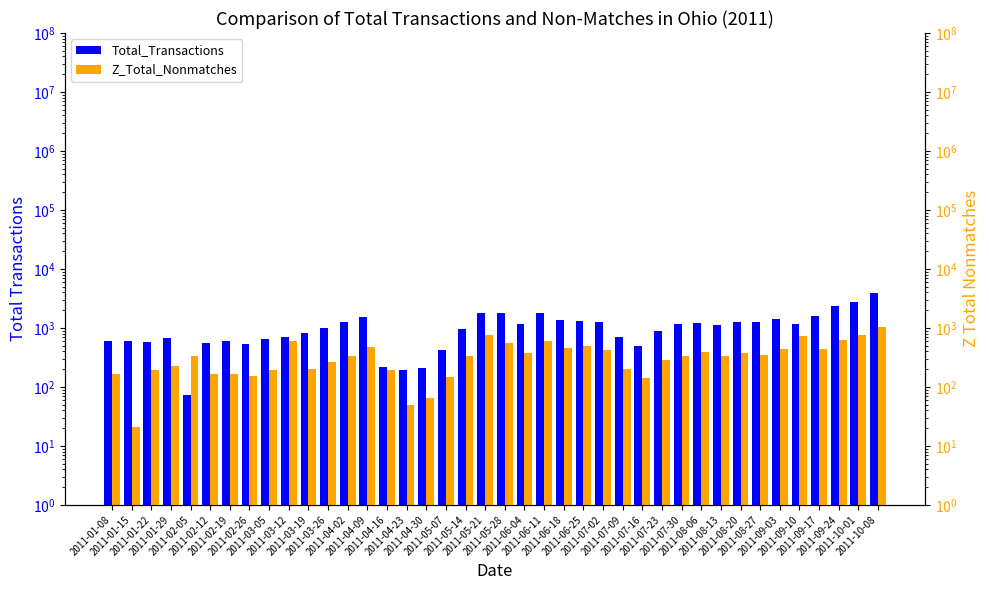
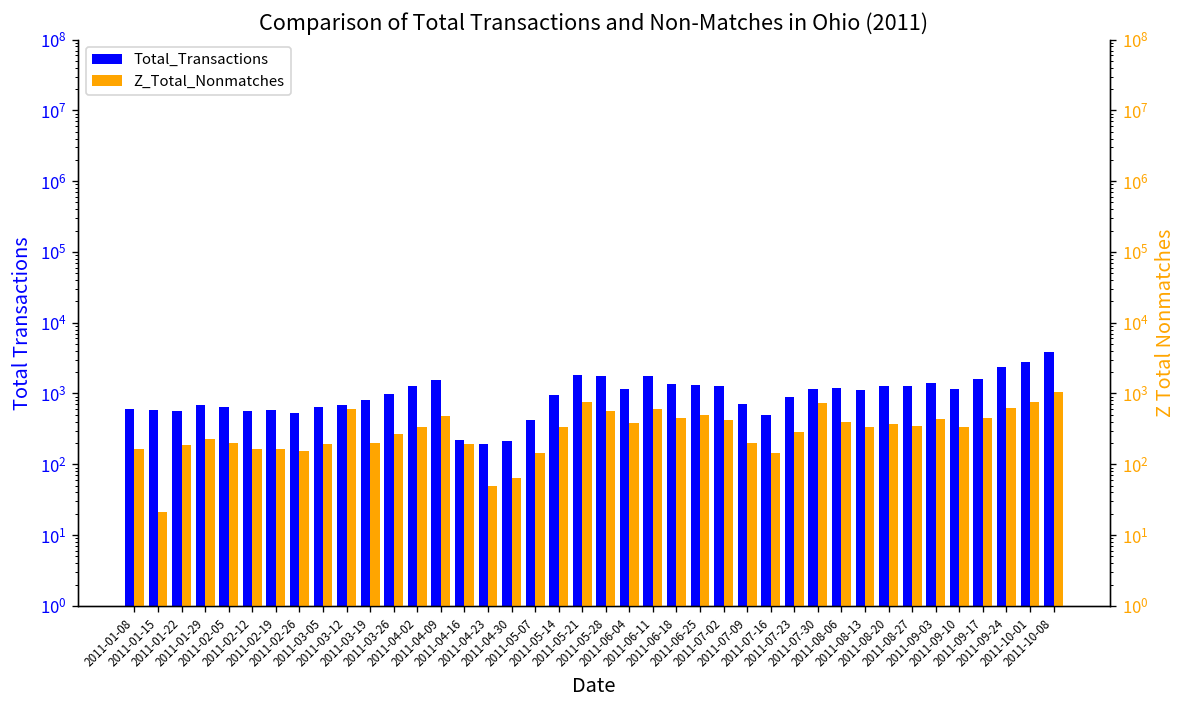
Total_Transactions, 2011-02-05: 70 -> 700
Z_Total_Nonmatches, 2011-02-05: 300 -> 200
Z_Total_Nonmatches, 2011-07-30: 300 -> 700
Z_Total_Nonmatches, 2011-09-10: 700 -> 300
